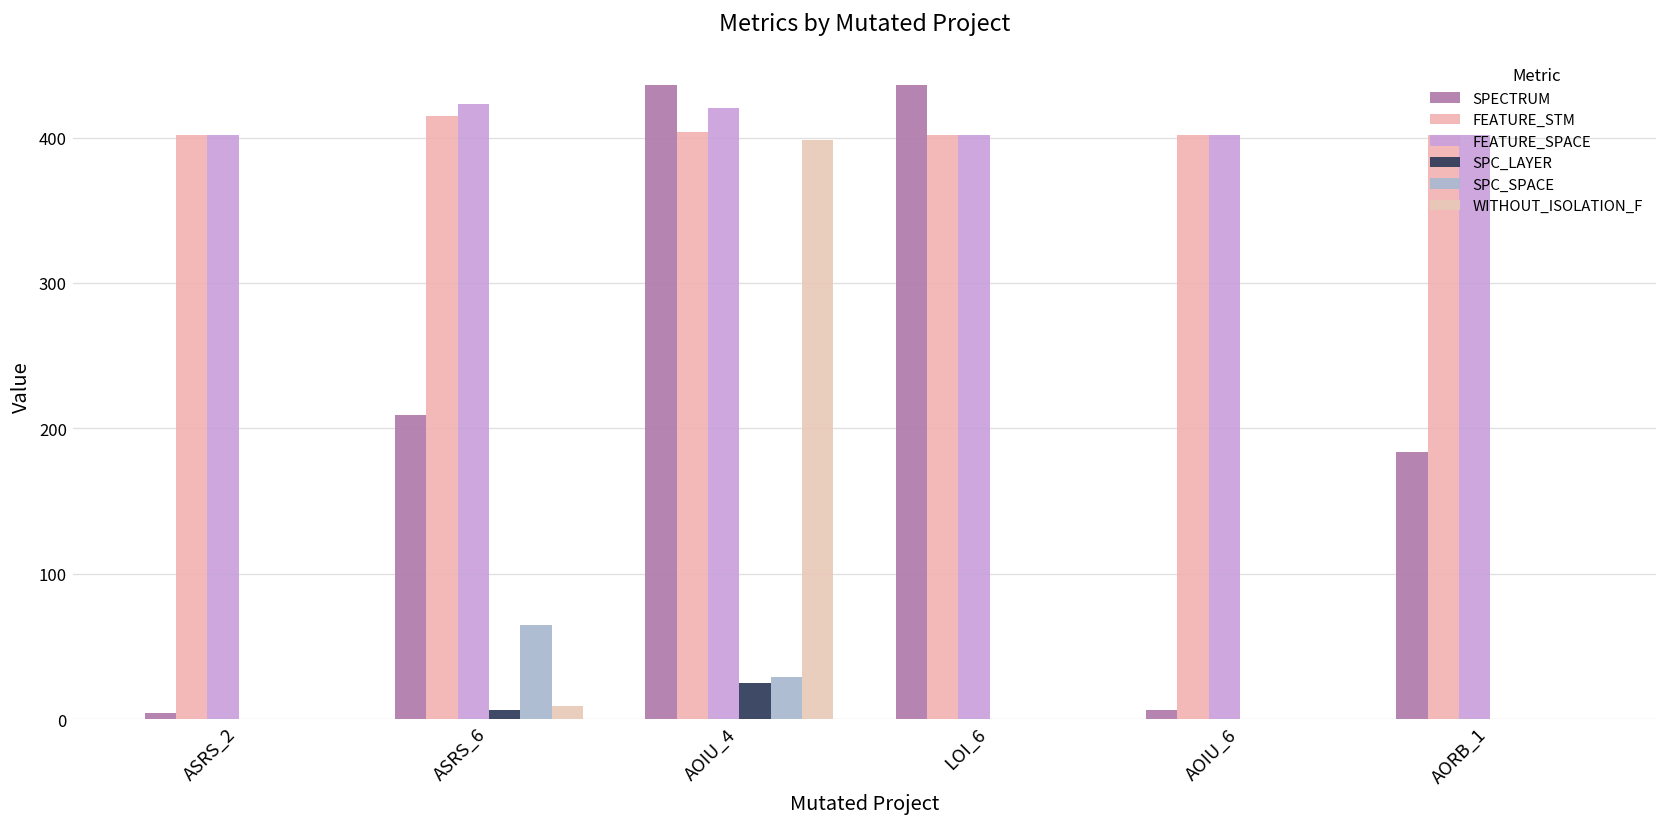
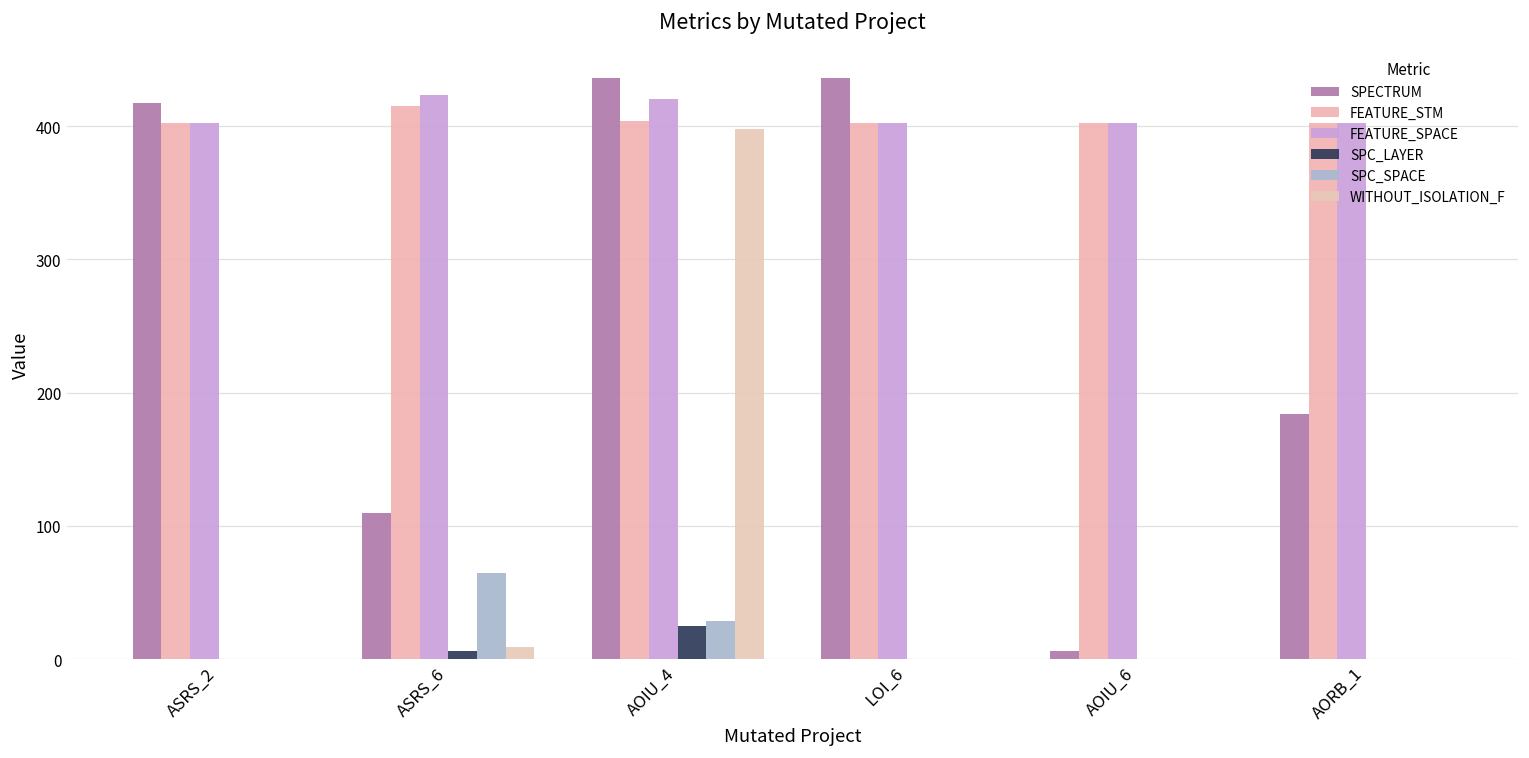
SPECTRUM, ASRS_2: 4 -> 417
SPECTRUM, ASRS_6: 209 -> 110
